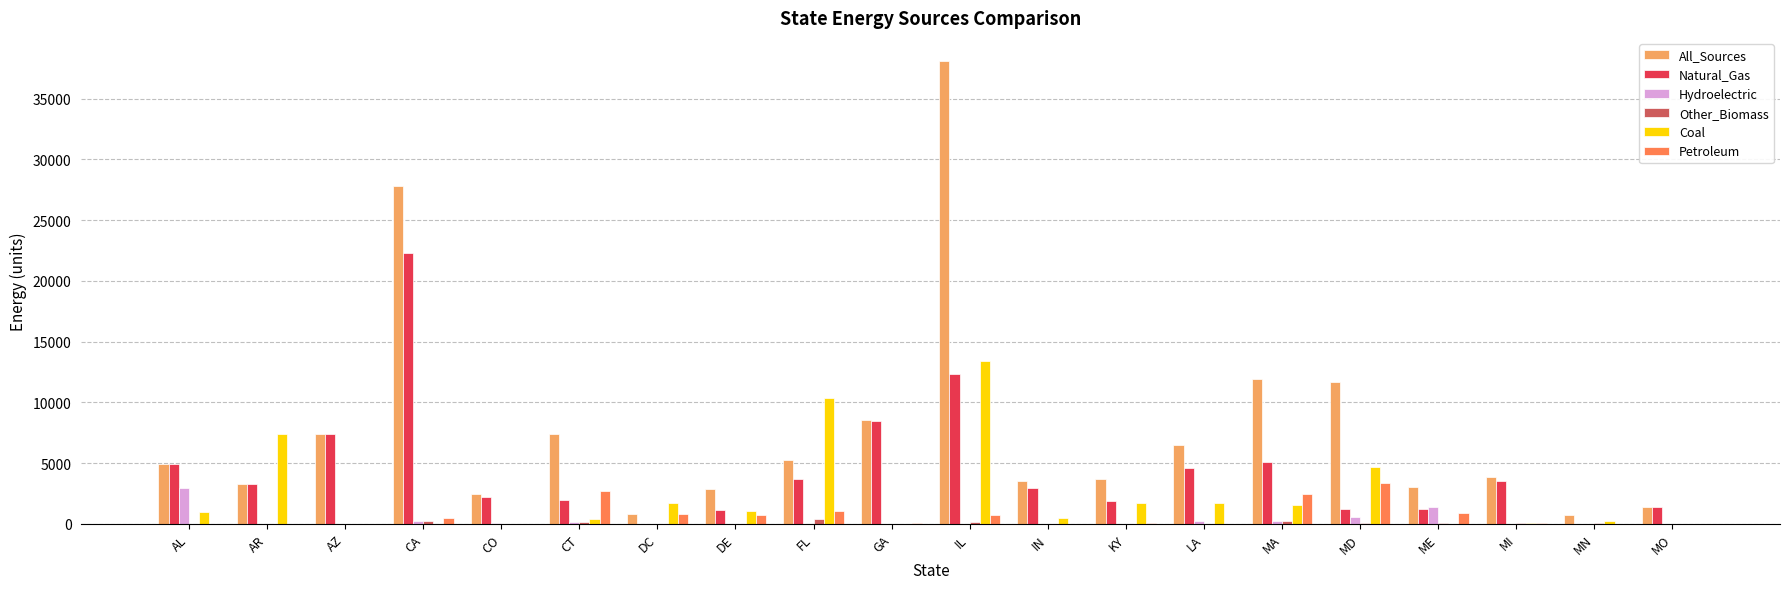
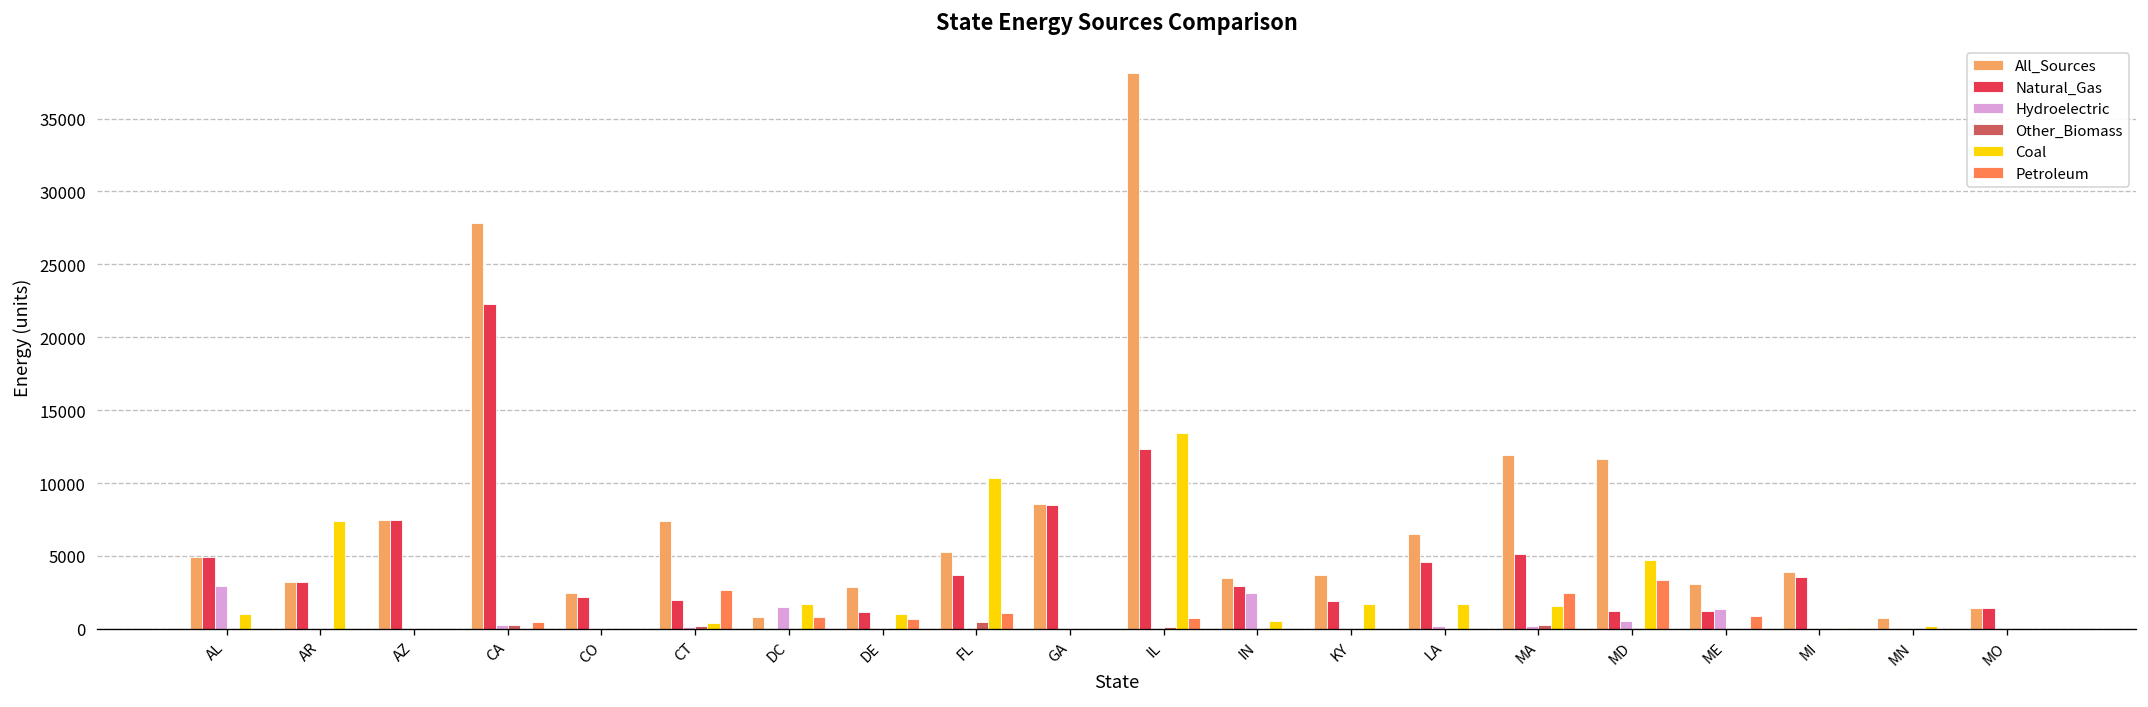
Hydroelectric, DC: 0 -> 1500
Hydroelectric, IN: 0 -> 2500
